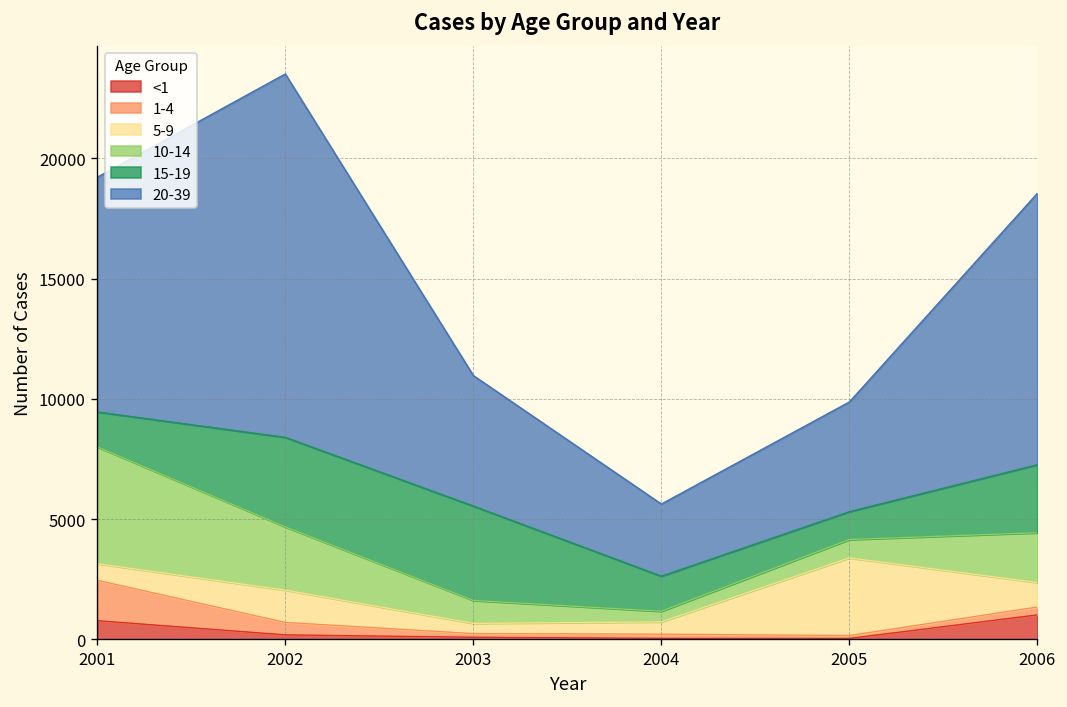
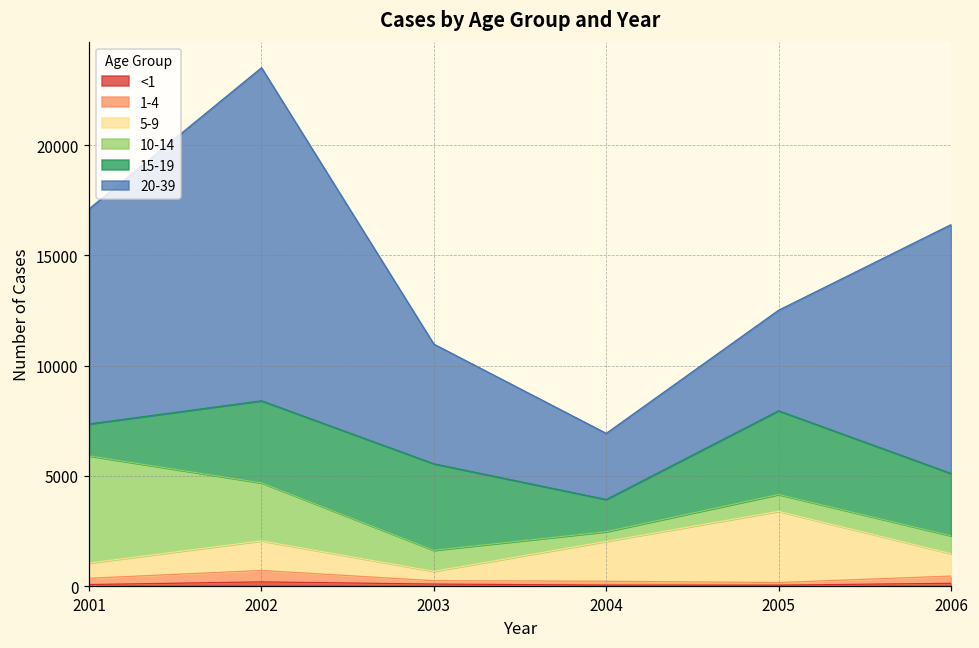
<1, 2001: 800 -> 100
1-4, 2001: 1700 -> 300
5-9, 2004: 500 -> 1800
15-19, 2005: 1200 -> 3800
<1, 2006: 1000 -> 100
10-14, 2006: 2100 -> 800
